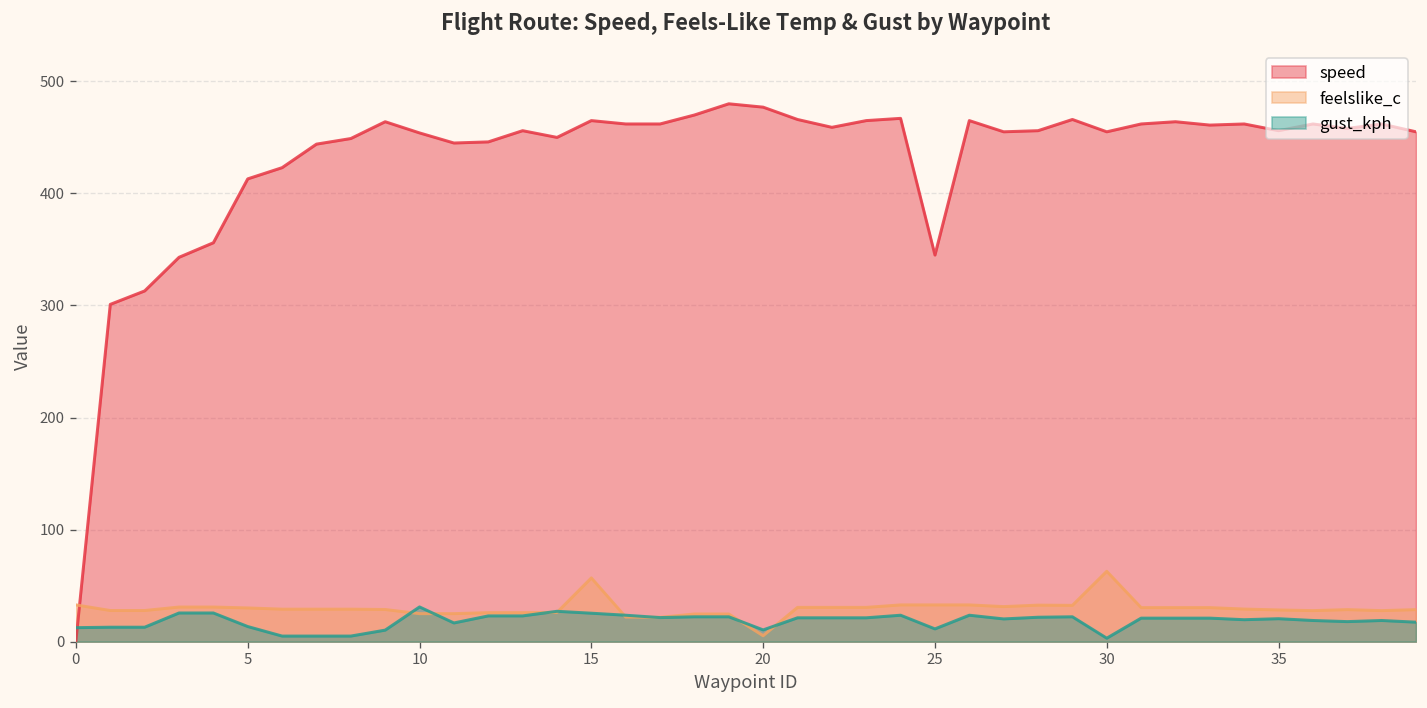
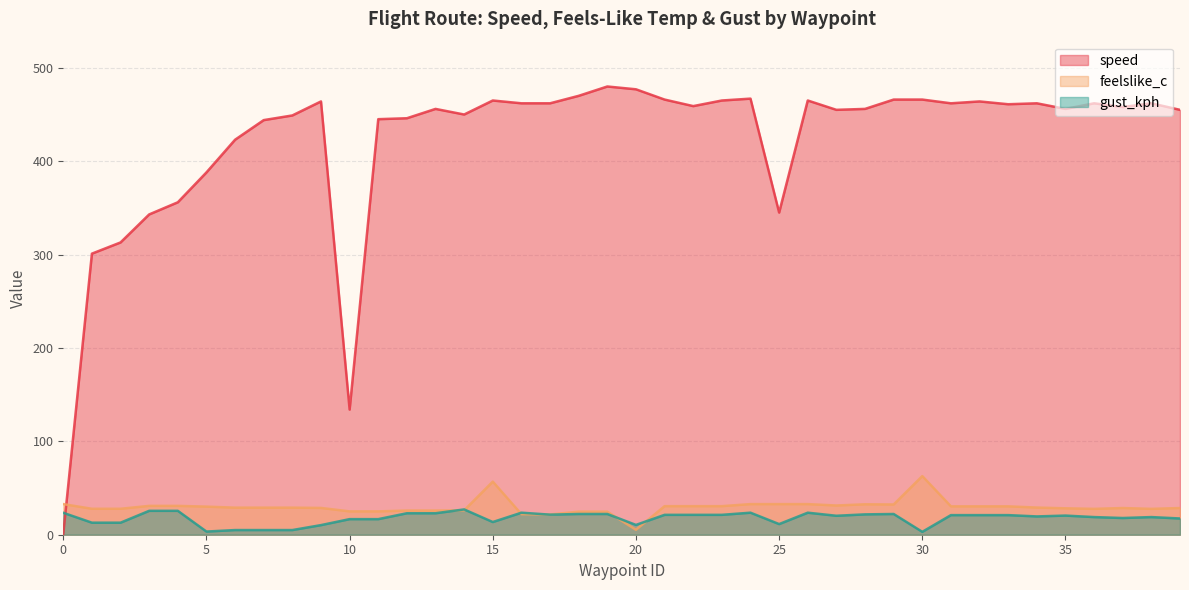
gust_kph, 0: 10 -> 20
speed, 5: 410 -> 390
gust_kph, 5: 10 -> 0
speed, 10: 450 -> 130
gust_kph, 10: 30 -> 20
gust_kph, 15: 30 -> 10
speed, 30: 460 -> 470
